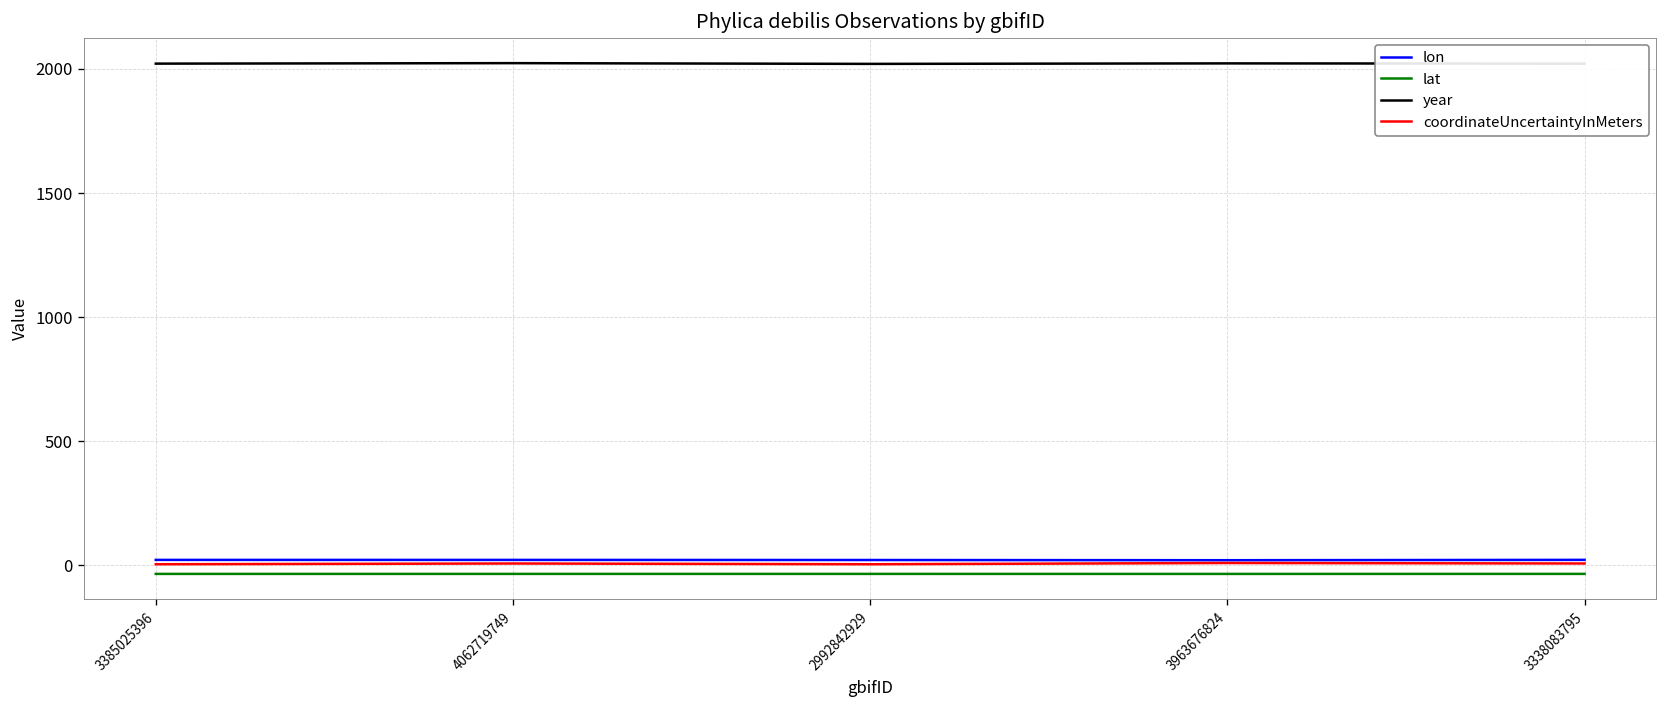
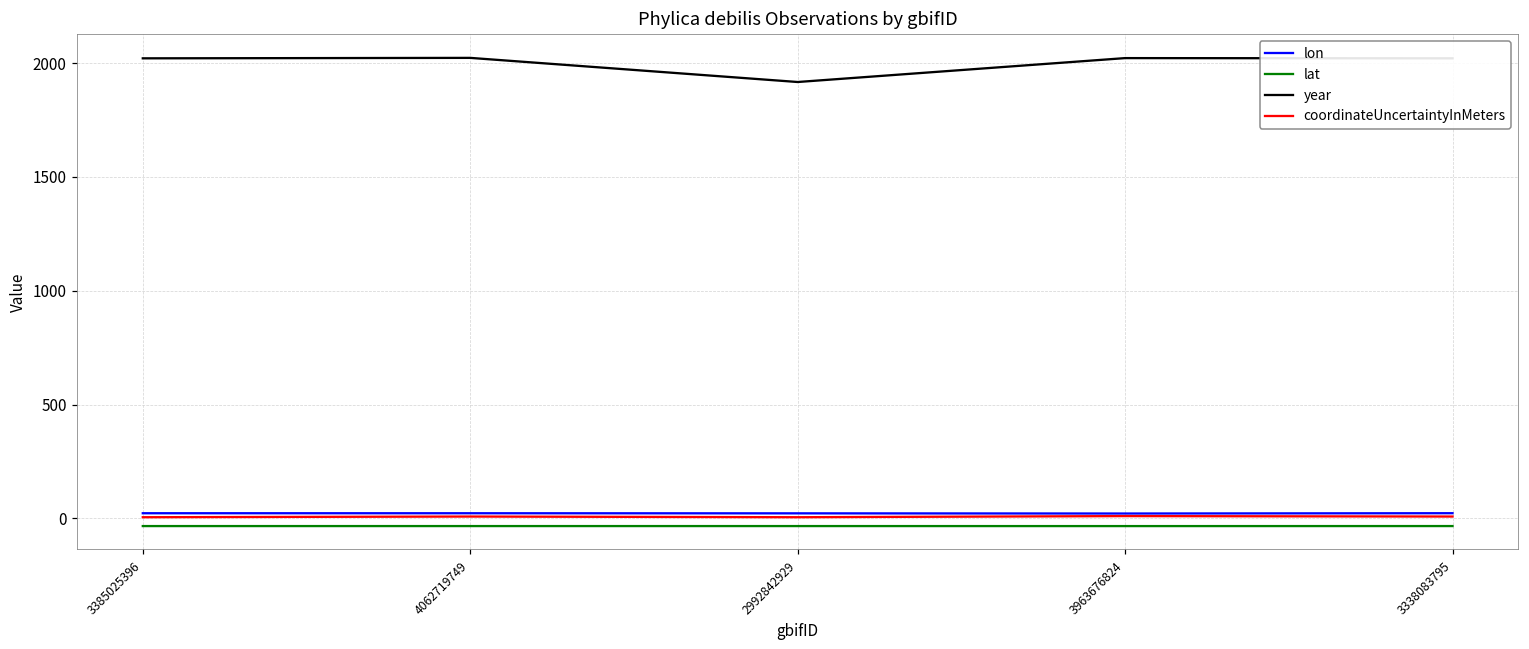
year, 2992842929: 2020 -> 1920
